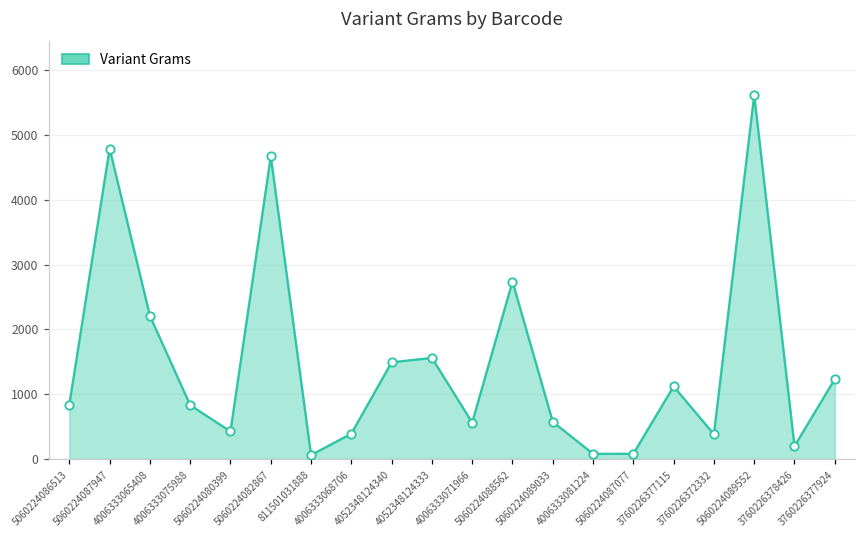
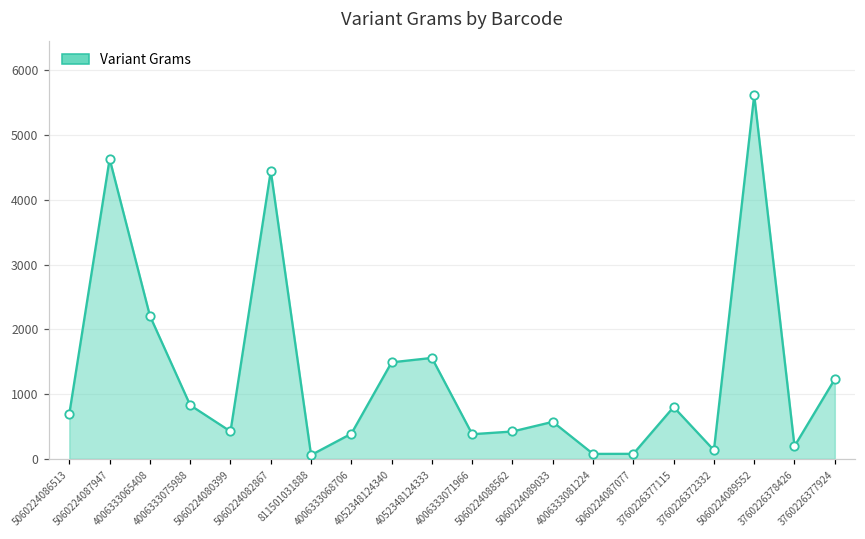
5060224086513: 800 -> 700
5060224087947: 4800 -> 4600
5060224082867: 4700 -> 4400
4006333071966: 600 -> 400
5060224088562: 2700 -> 400
3760226377115: 1100 -> 800
3760226372332: 400 -> 100
